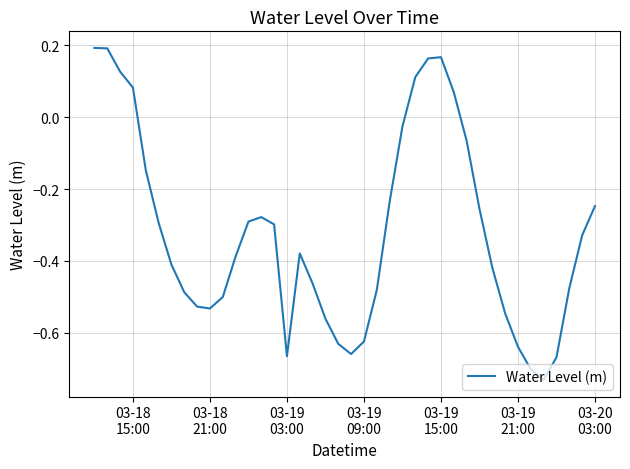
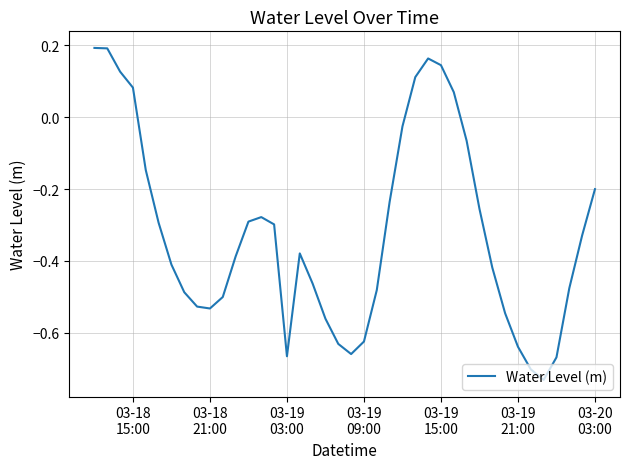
03-19 15:00: 0.17 -> 0.14
03-20 03:00: -0.25 -> -0.20
